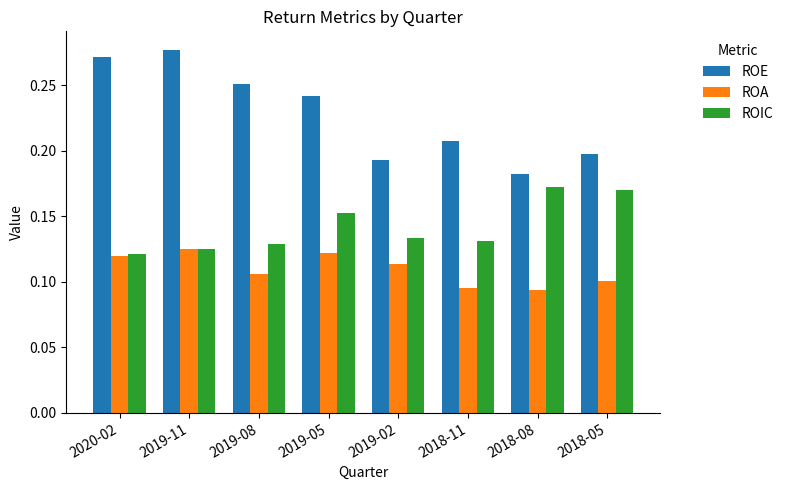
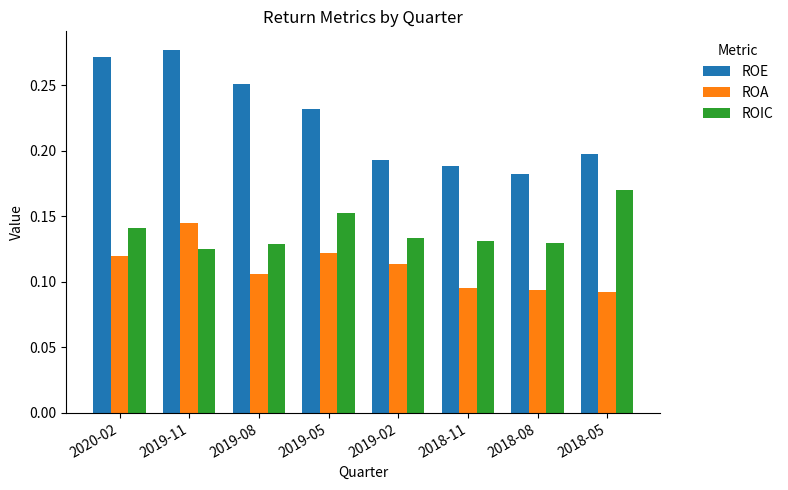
ROIC, 2020-02: 0.122 -> 0.141
ROA, 2019-11: 0.125 -> 0.145
ROE, 2019-05: 0.242 -> 0.232
ROE, 2018-11: 0.208 -> 0.188
ROIC, 2018-08: 0.172 -> 0.130
ROA, 2018-05: 0.101 -> 0.092
